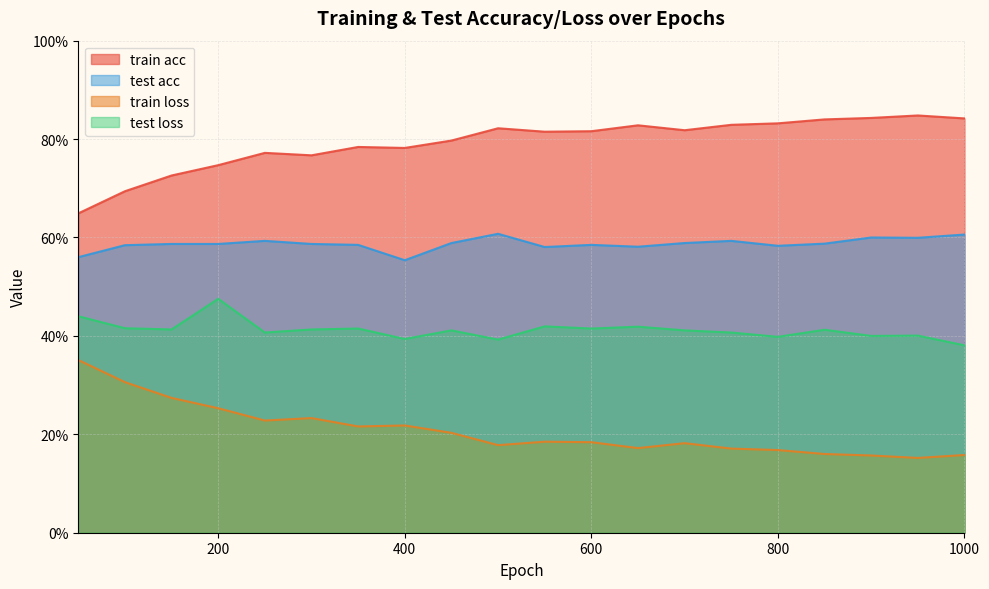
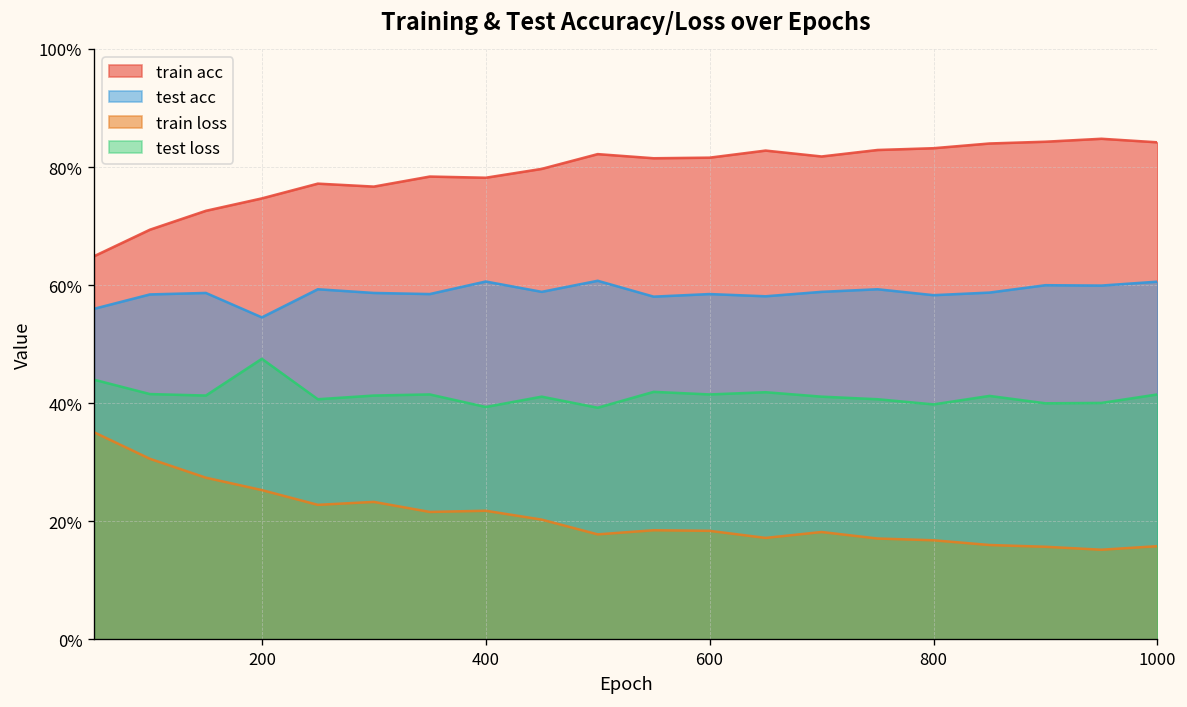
test acc, 200: 59% -> 55%
test acc, 400: 55% -> 61%
test loss, 1000: 38% -> 42%
